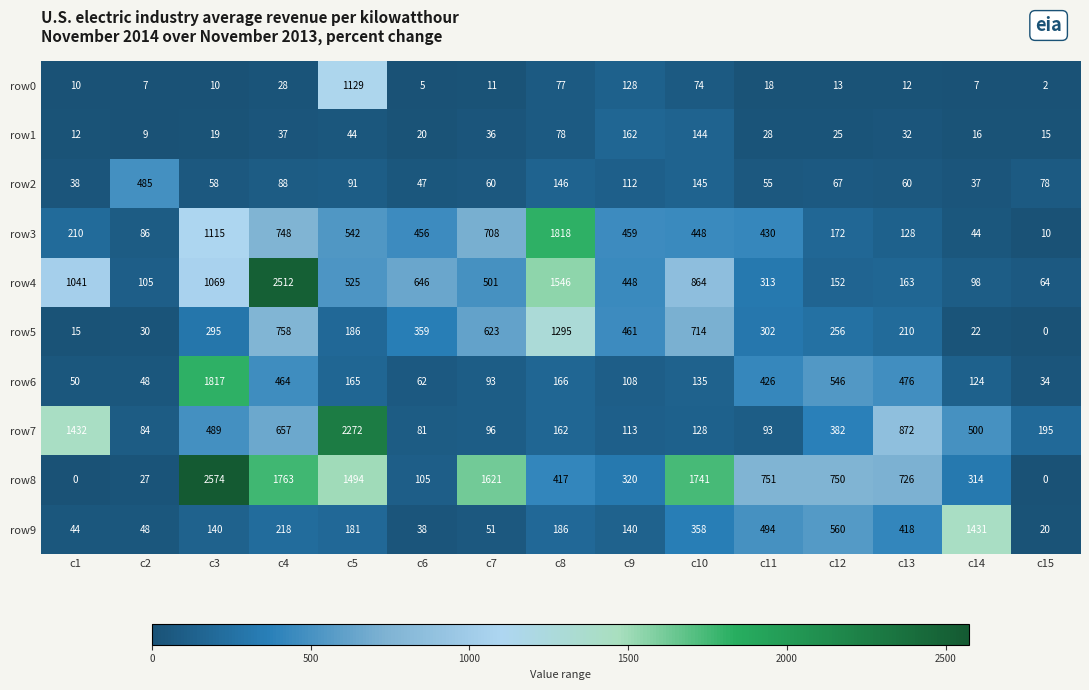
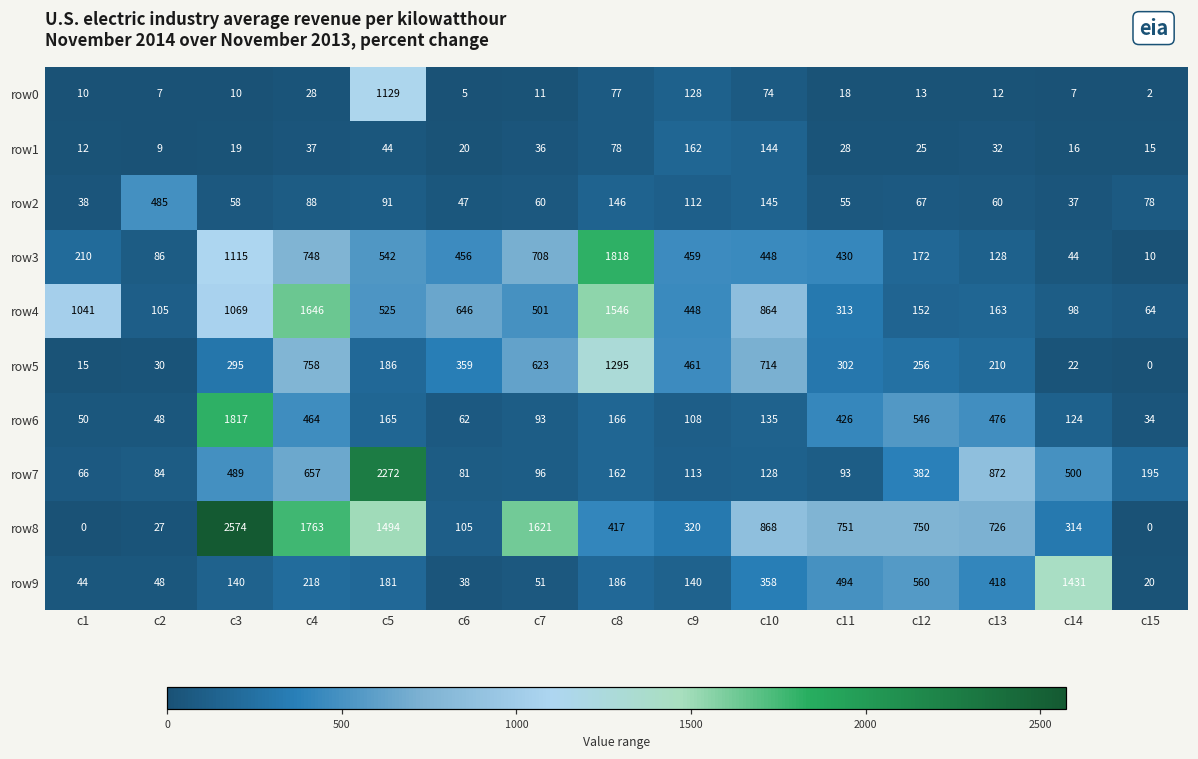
row4, c4: 2512 -> 1646
row7, c1: 1432 -> 66
row8, c10: 1741 -> 868
